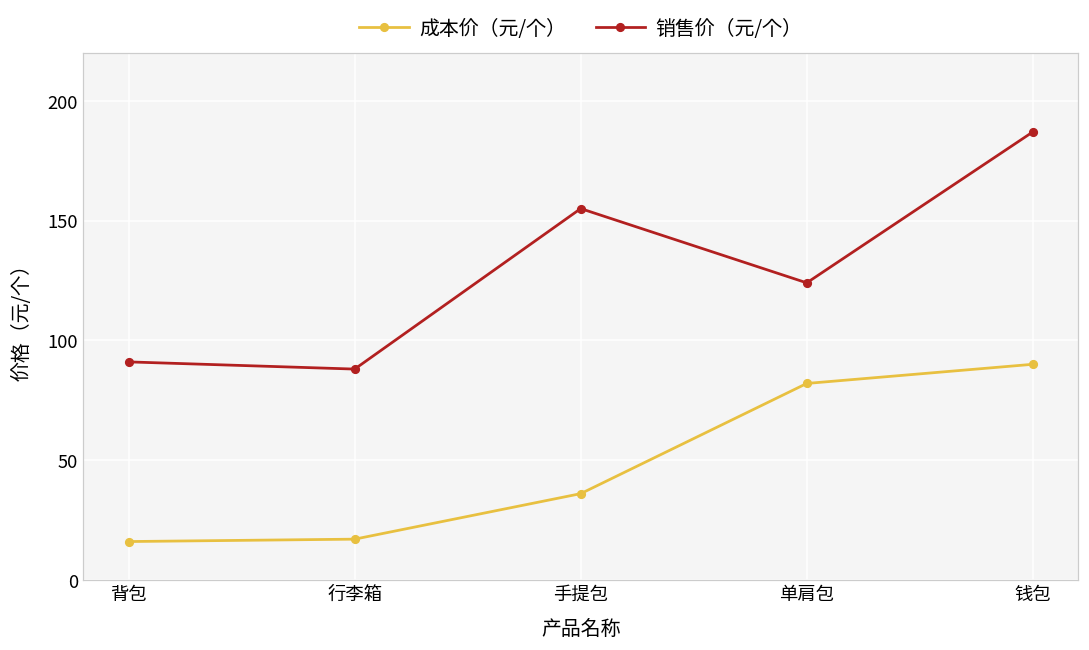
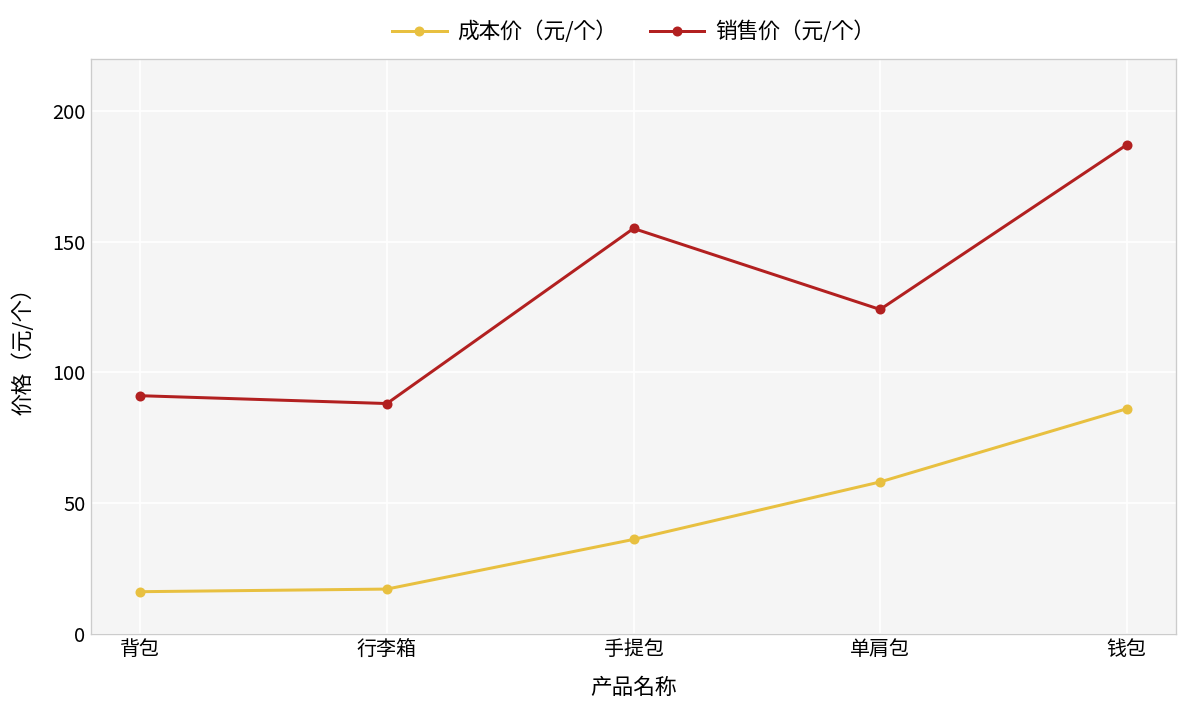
成本价（元/个）, 单肩包: 82 -> 58
成本价（元/个）, 钱包: 90 -> 86
